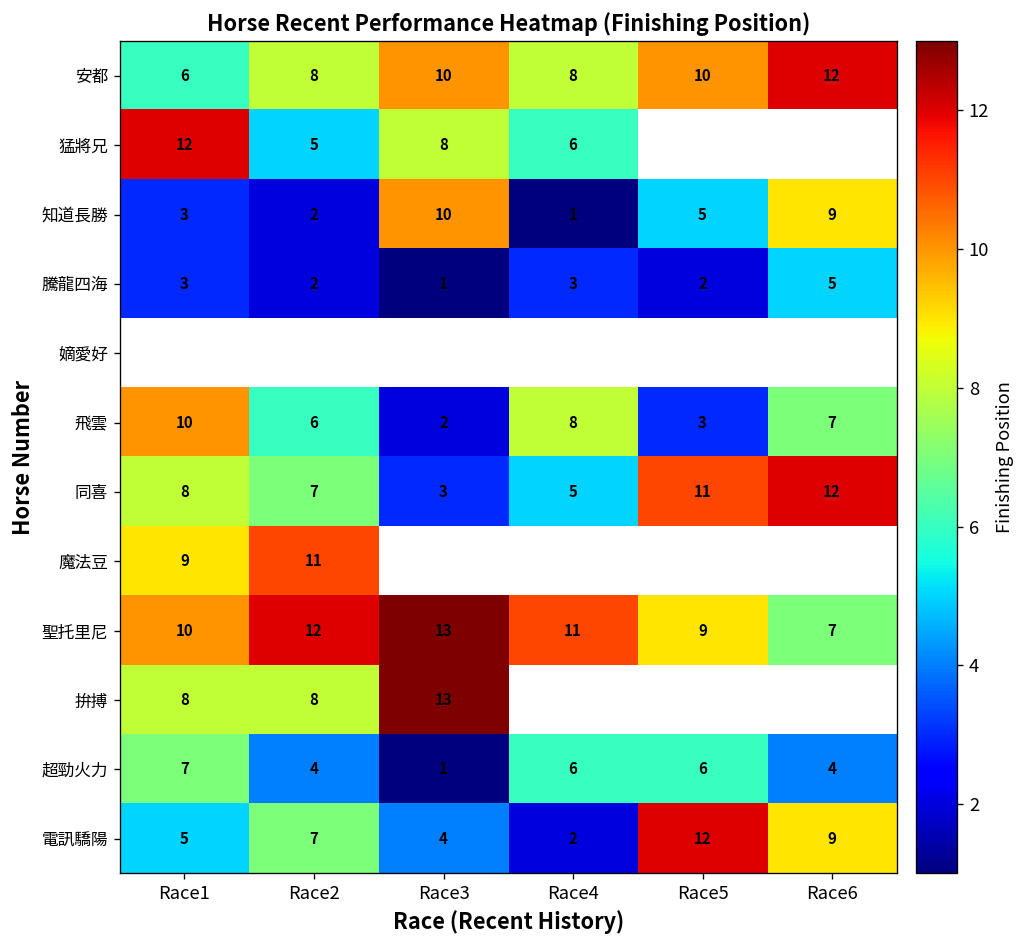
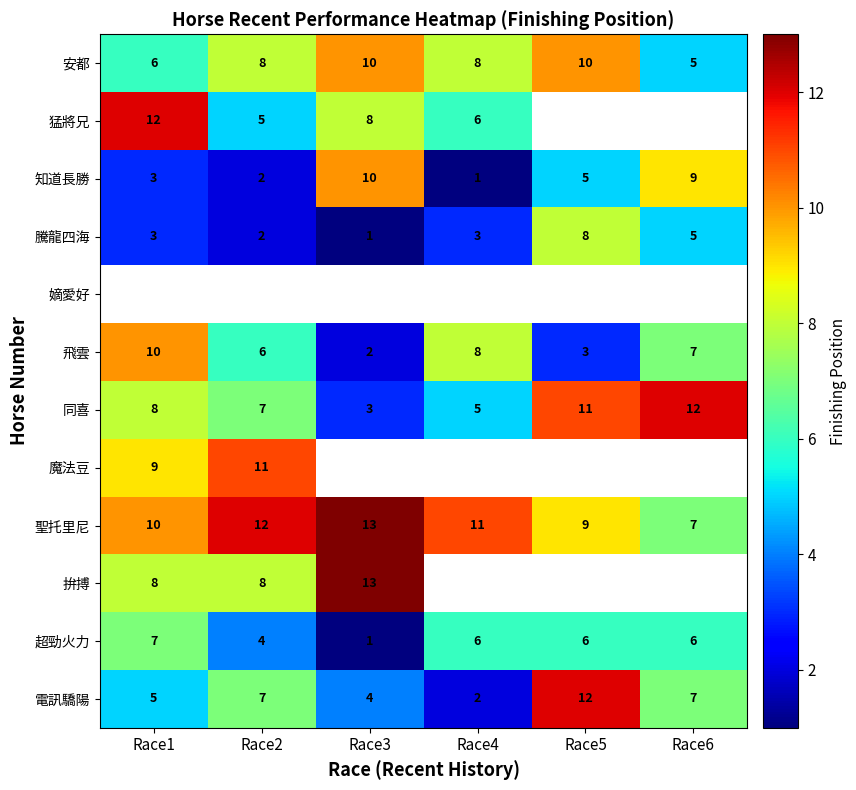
安都, Race6: 12 -> 5
騰龍四海, Race5: 2 -> 8
超勁火力, Race6: 4 -> 6
電訊驕陽, Race6: 9 -> 7
